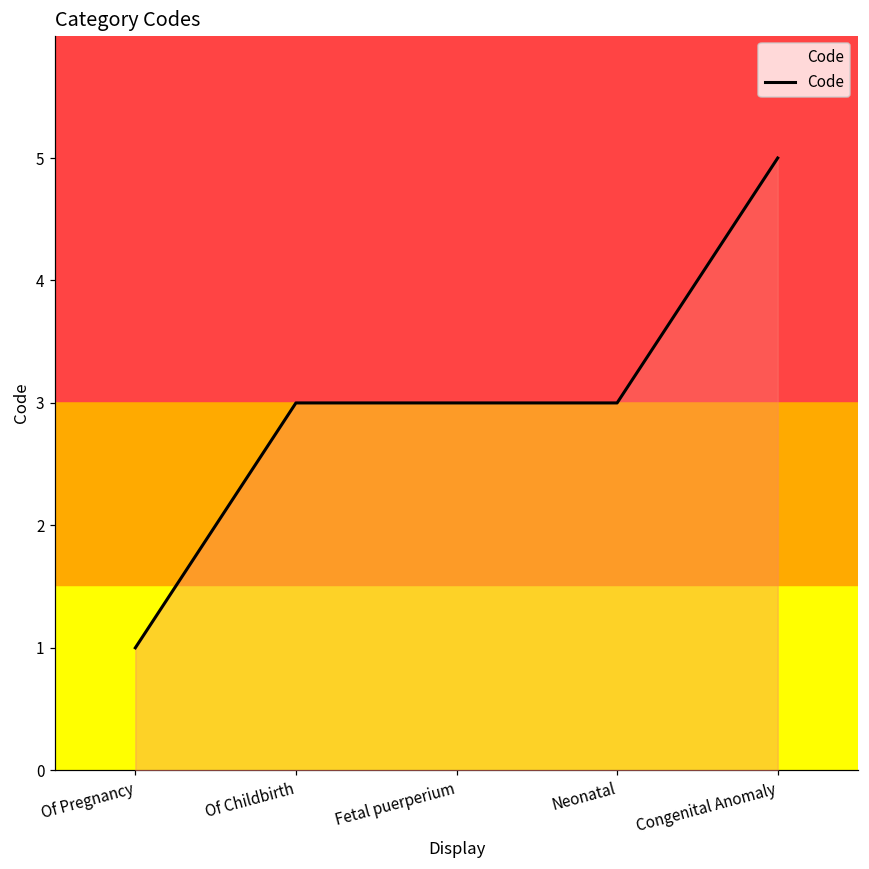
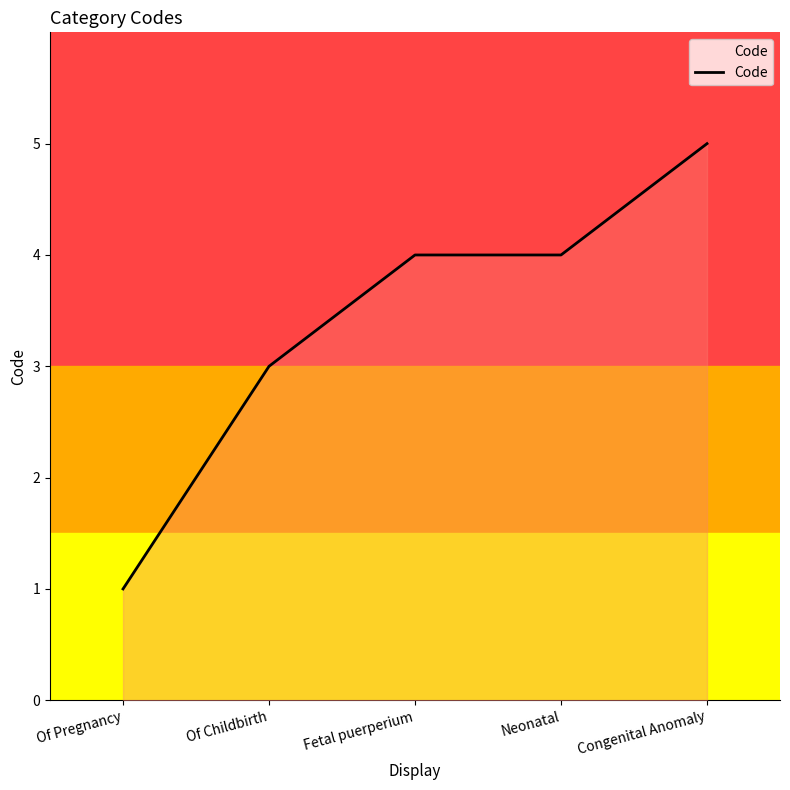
Fetal puerperium: 3 -> 4
Neonatal: 3 -> 4
